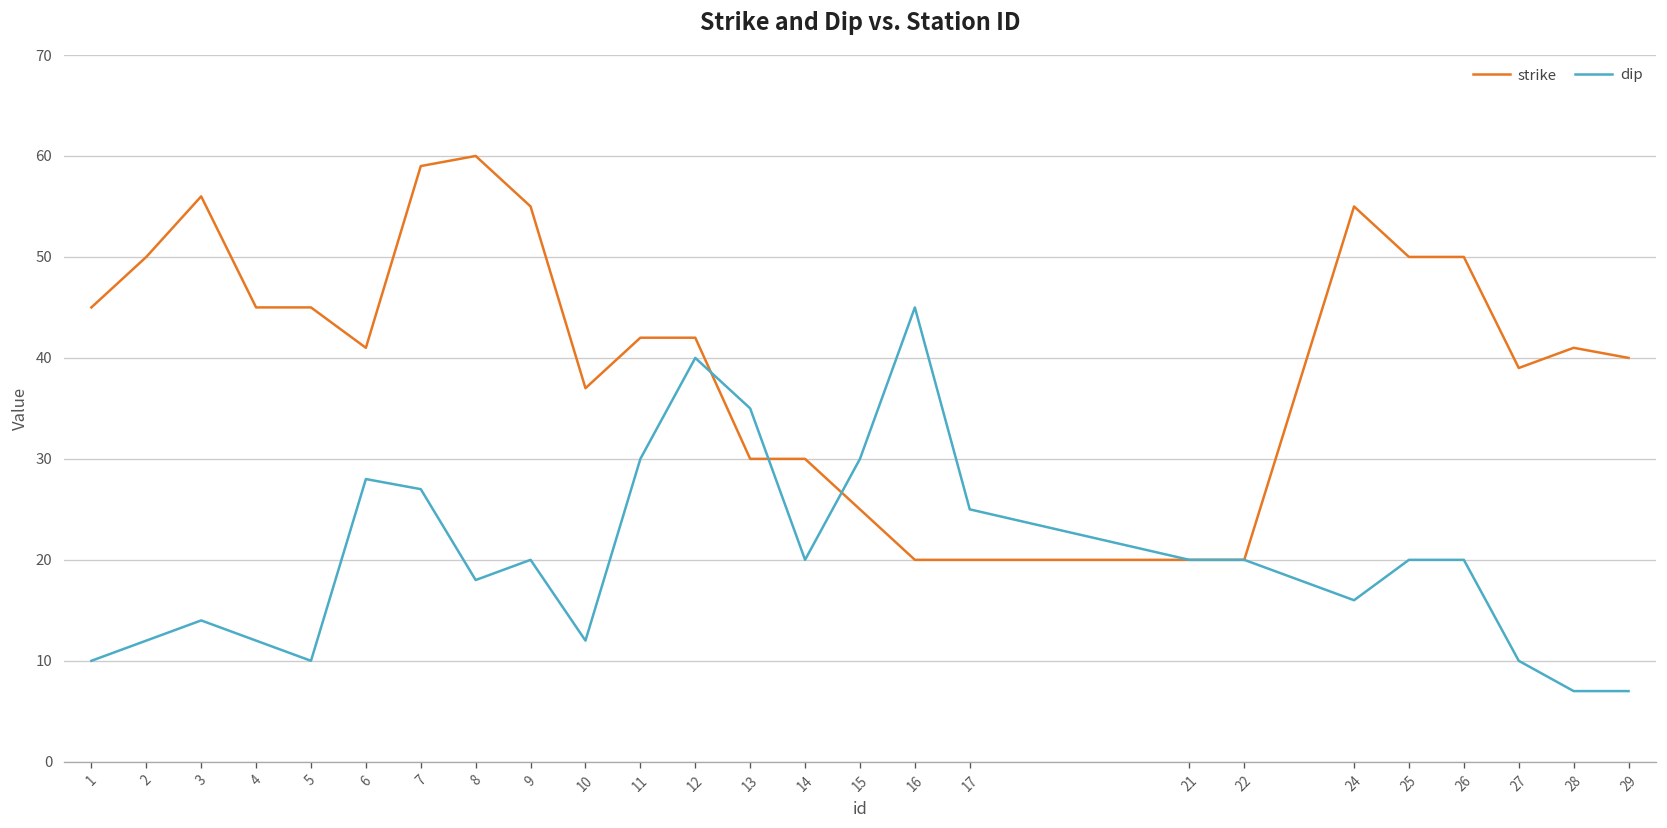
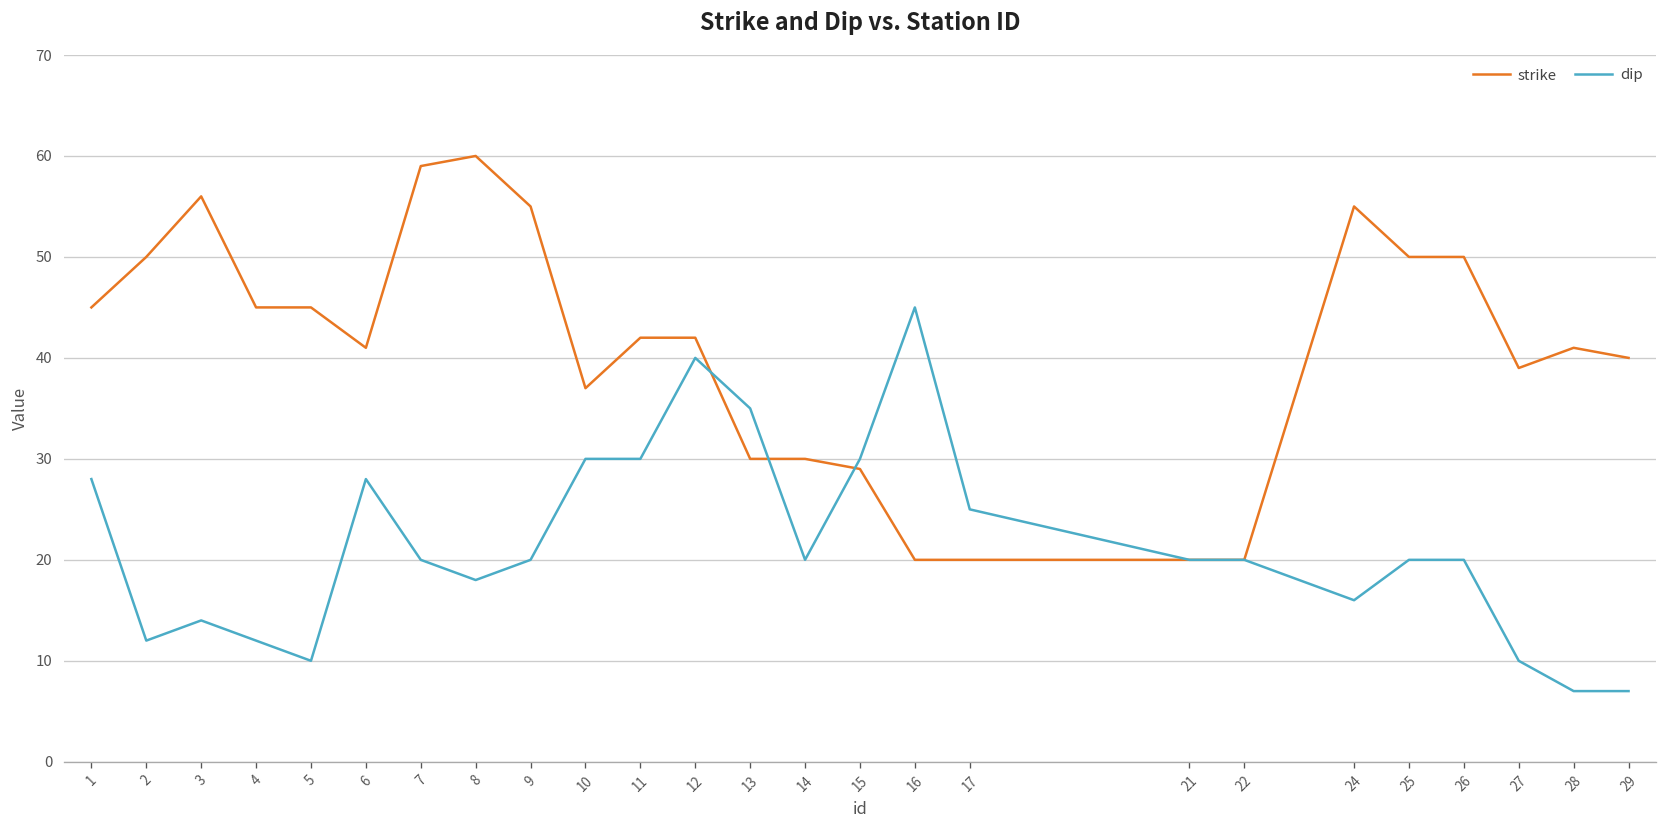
dip, 1: 10 -> 28
dip, 7: 27 -> 20
dip, 10: 12 -> 30
strike, 15: 25 -> 29
